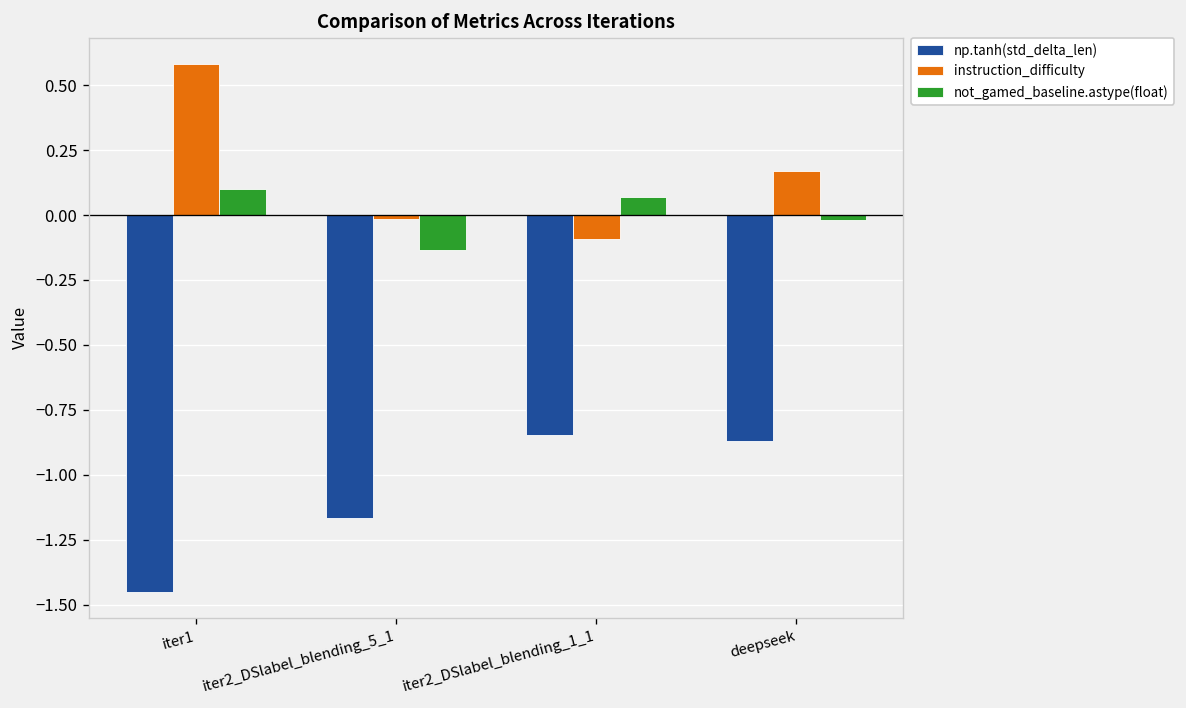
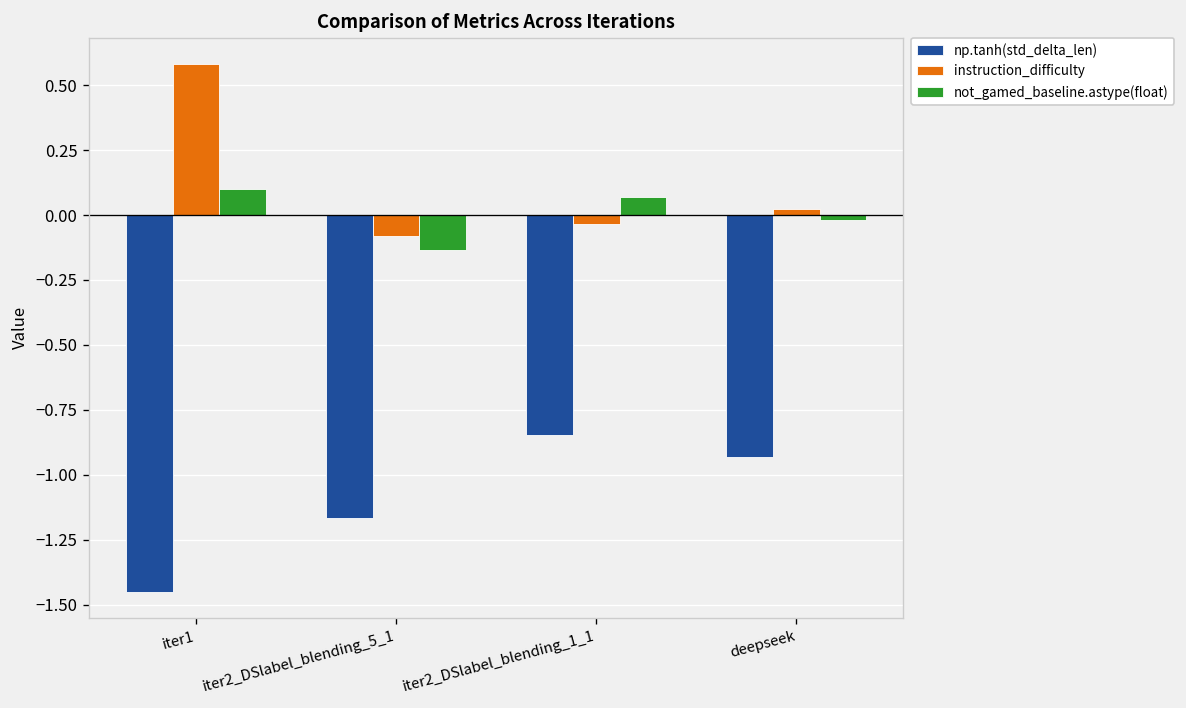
instruction_difficulty, iter2_DSlabel_blending_5_1: -0.01 -> -0.08
instruction_difficulty, iter2_DSlabel_blending_1_1: -0.09 -> -0.03
np.tanh(std_delta_len), deepseek: -0.87 -> -0.93
instruction_difficulty, deepseek: 0.17 -> 0.03
